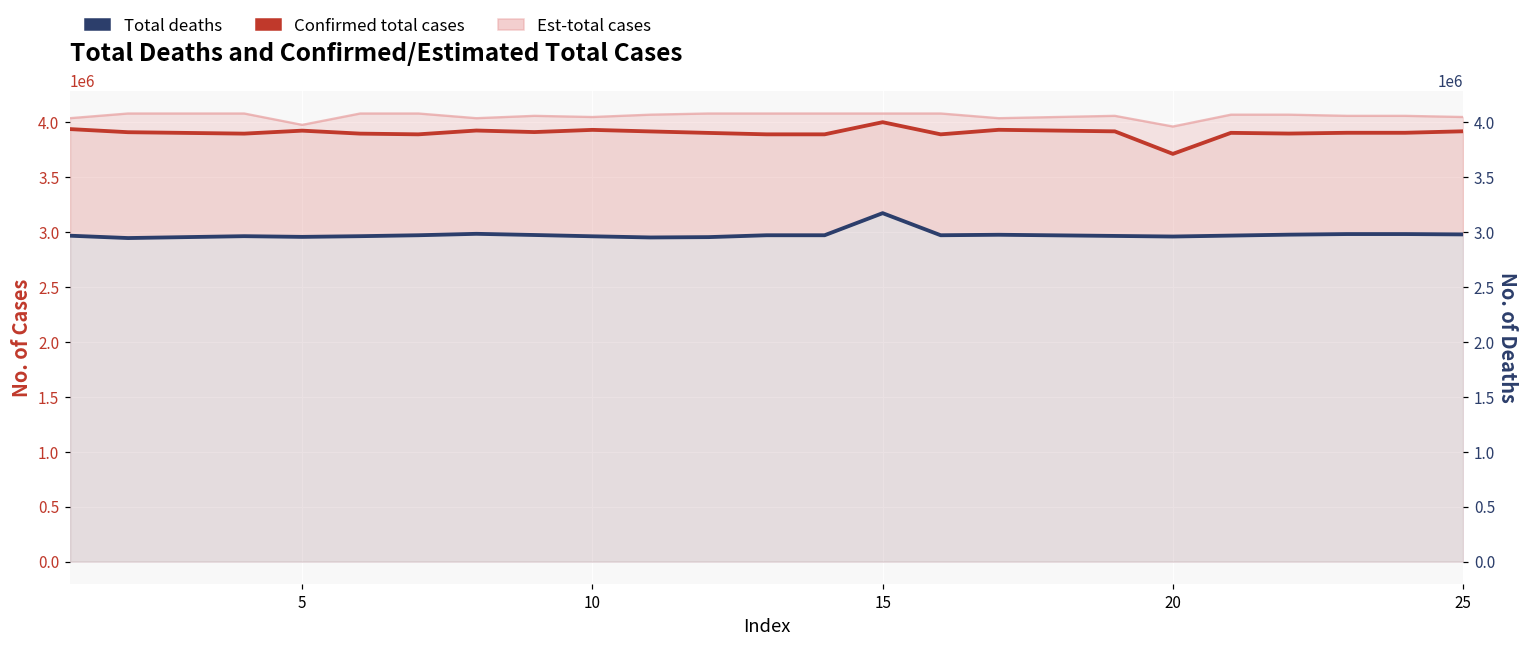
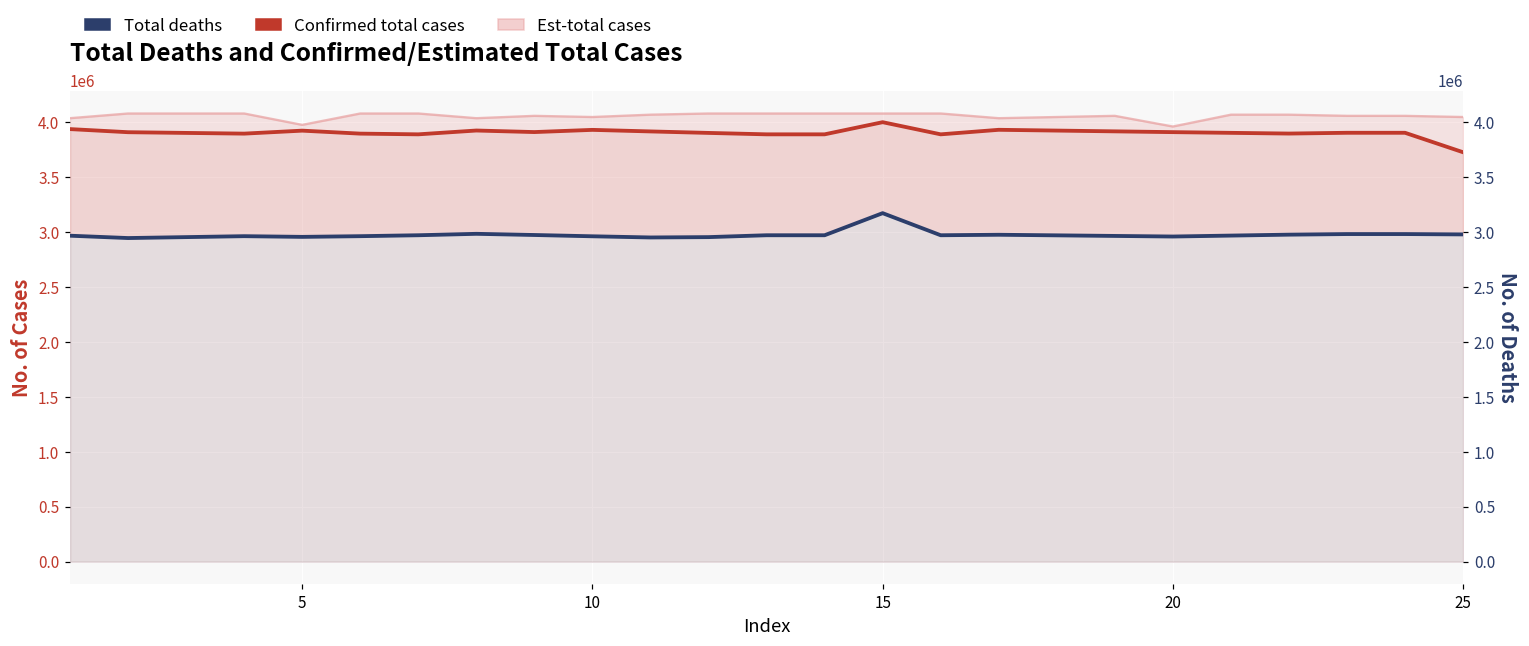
Confirmed total cases, 20: 3700000 -> 3900000
Confirmed total cases, 25: 3900000 -> 3700000
